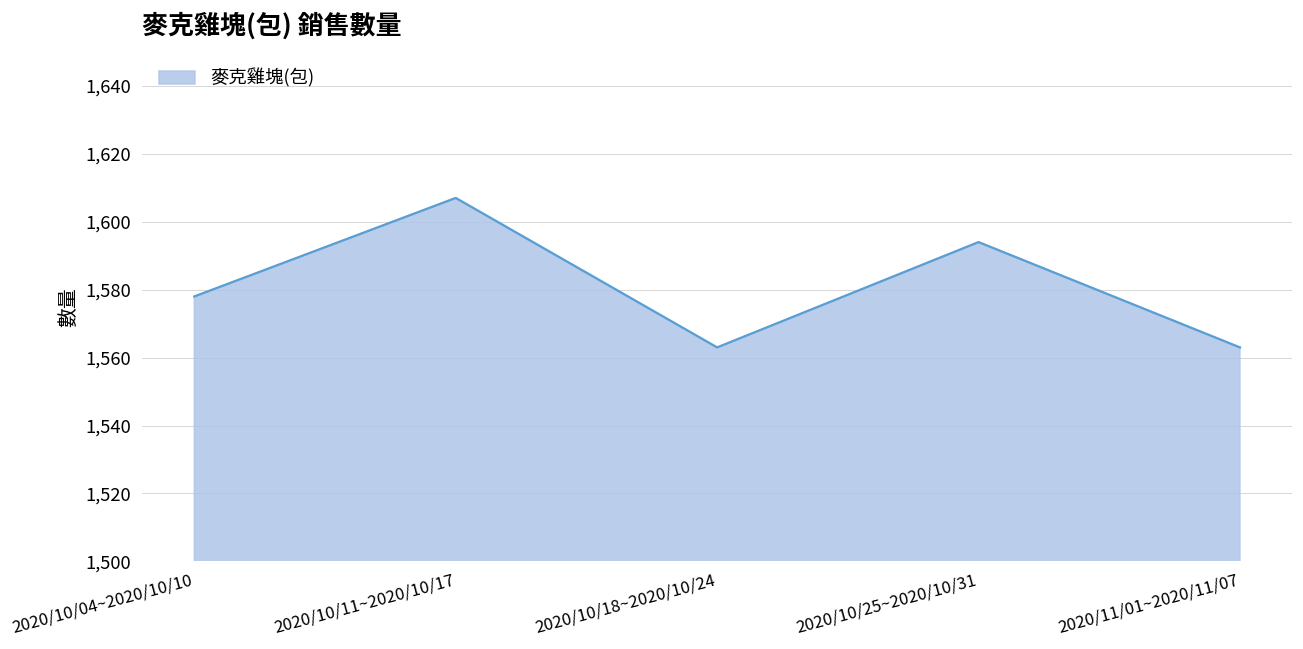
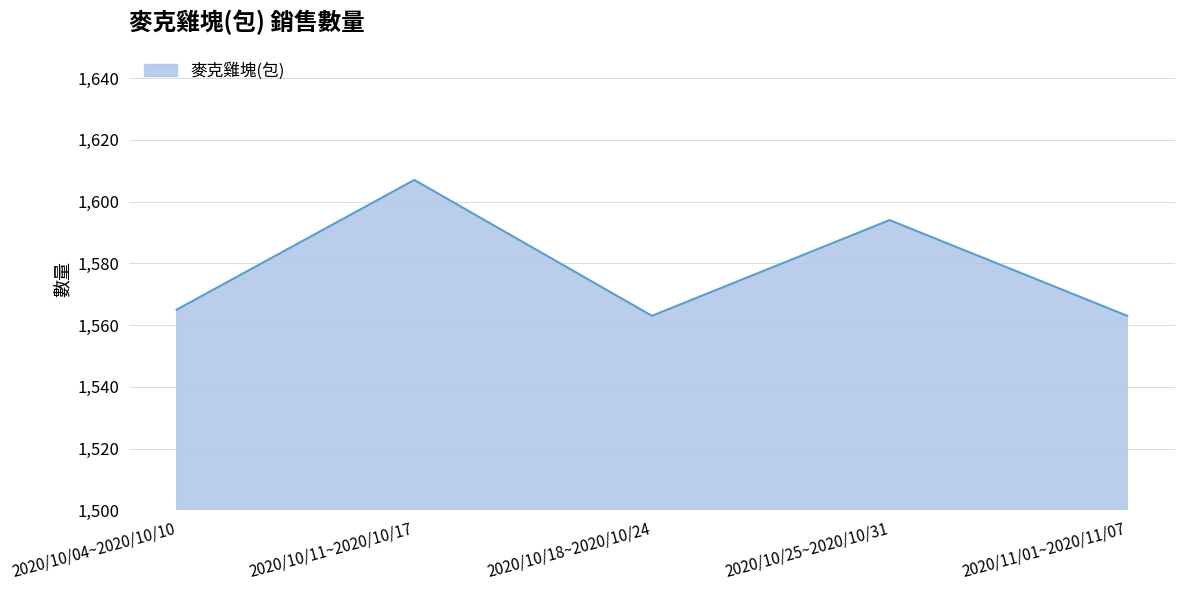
2020/10/04~2020/10/10: 1,578 -> 1,565
